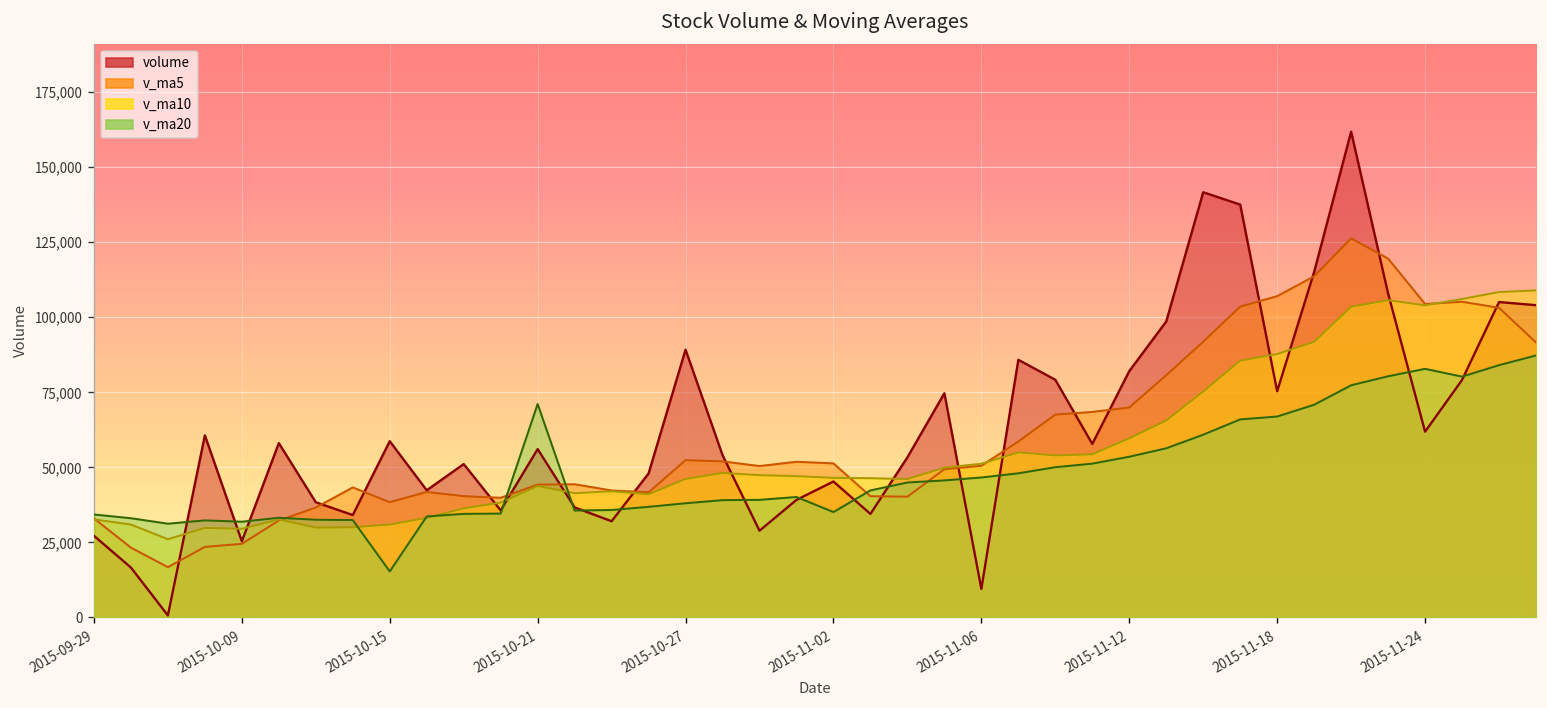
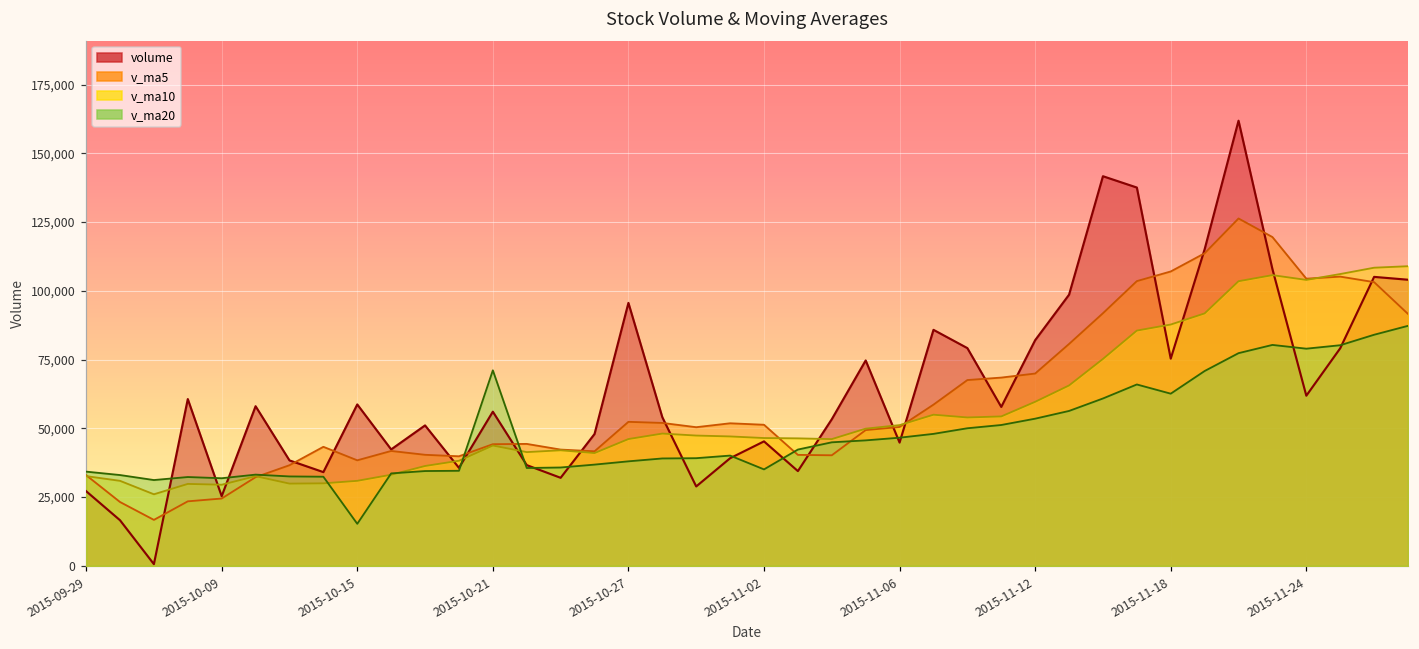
volume, 2015-10-27: 89,000 -> 96,000
volume, 2015-11-06: 9,000 -> 45,000
v_ma20, 2015-11-18: 67,000 -> 63,000
v_ma20, 2015-11-24: 83,000 -> 79,000
